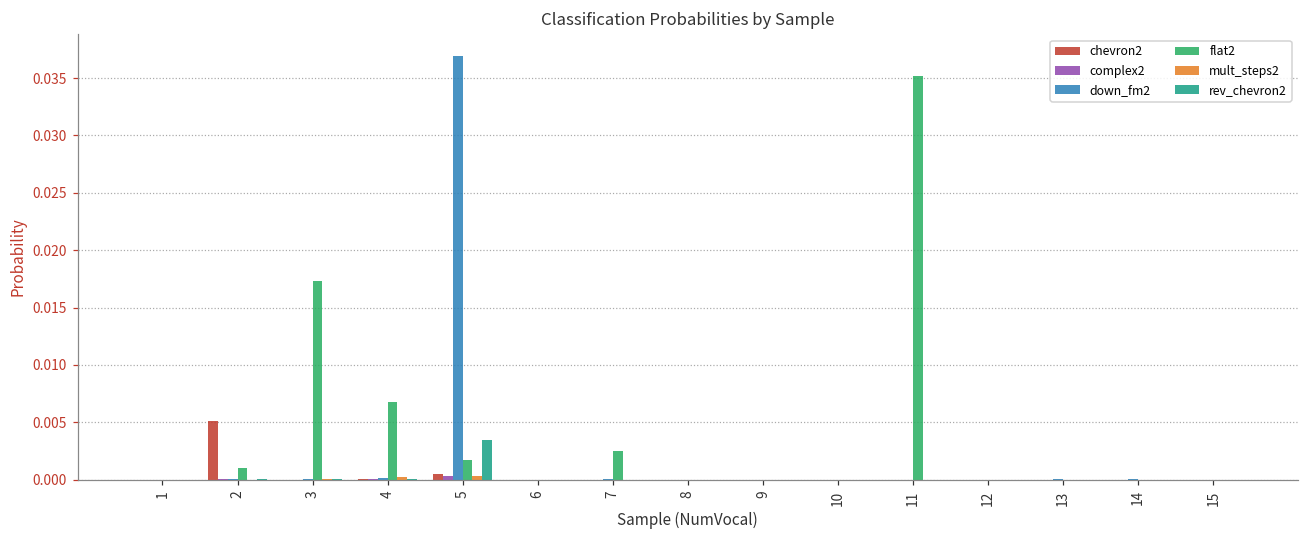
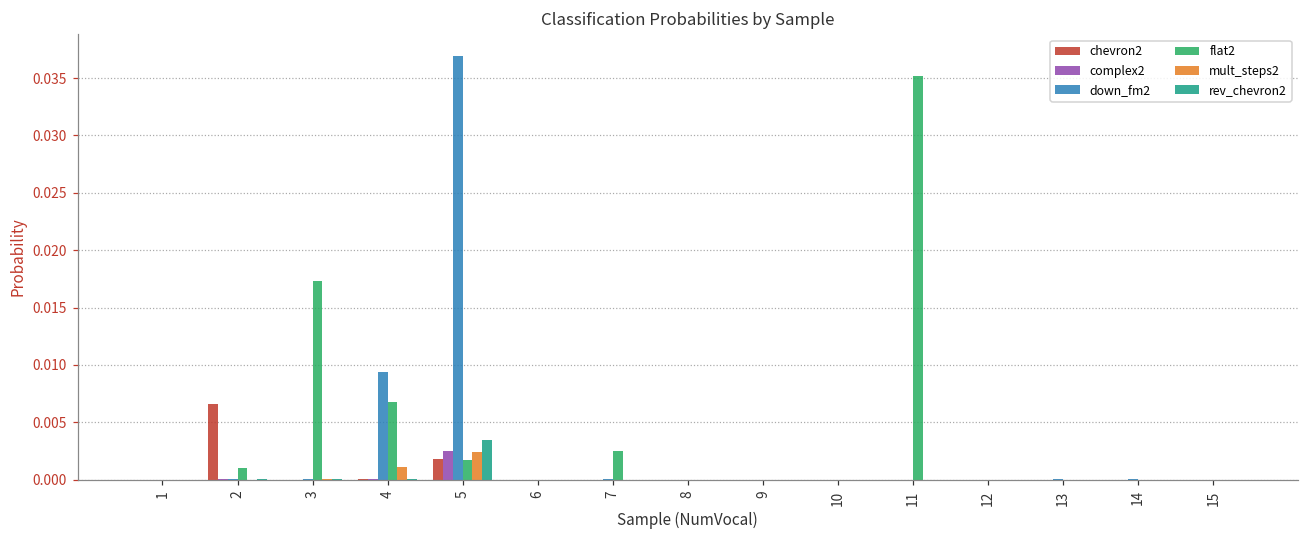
chevron2, 2: 0.0051 -> 0.0066
down_fm2, 4: 0.0002 -> 0.0094
mult_steps2, 4: 0.0002 -> 0.0011
chevron2, 5: 0.0005 -> 0.0018
complex2, 5: 0.0003 -> 0.0025
mult_steps2, 5: 0.0003 -> 0.0024
